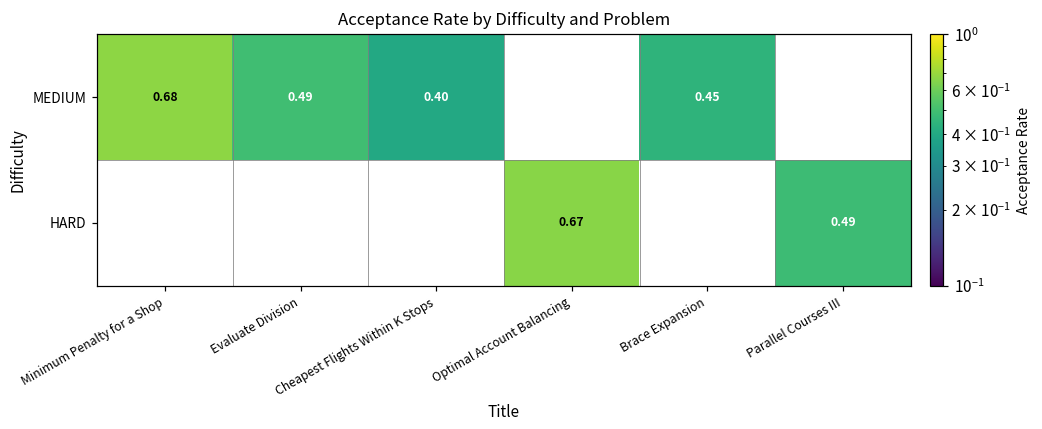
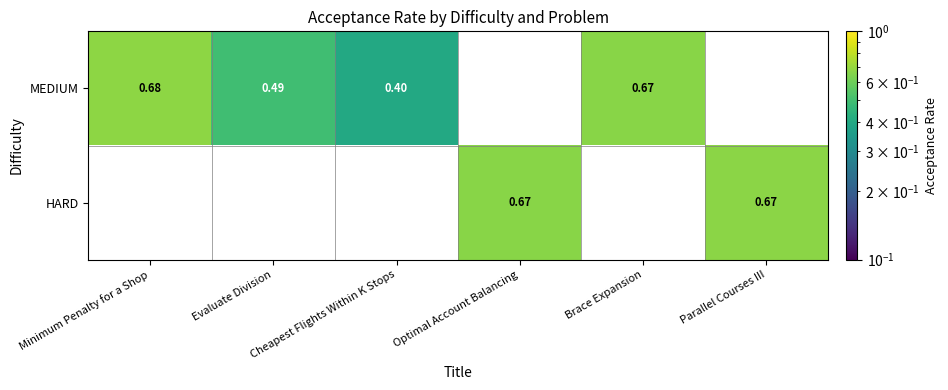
MEDIUM, Brace Expansion: 0.45 -> 0.67
HARD, Parallel Courses III: 0.49 -> 0.67
